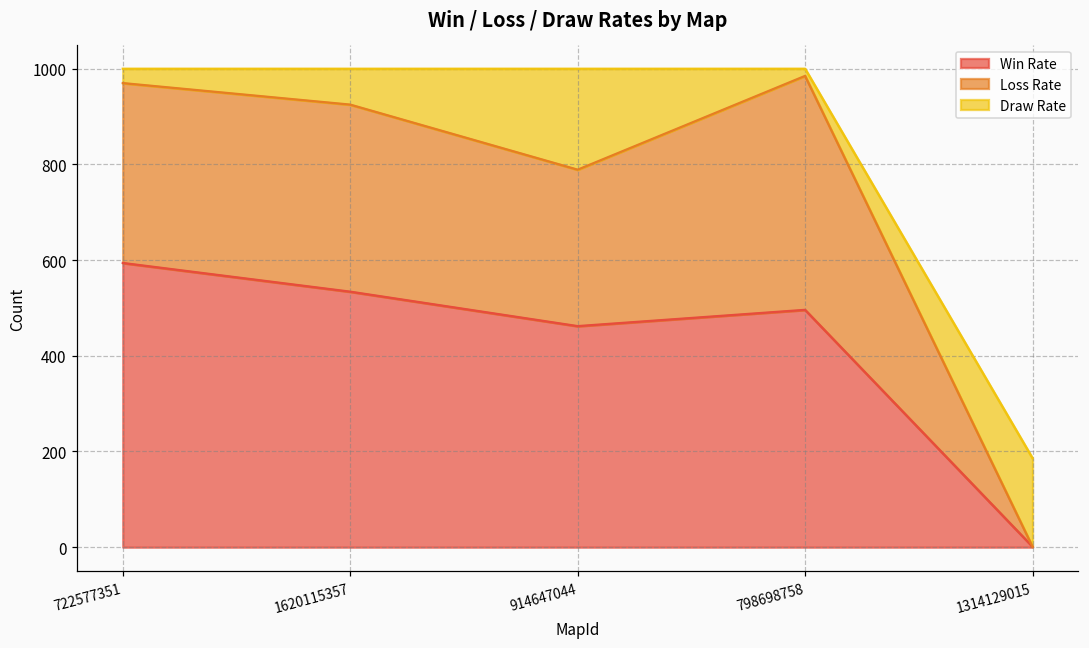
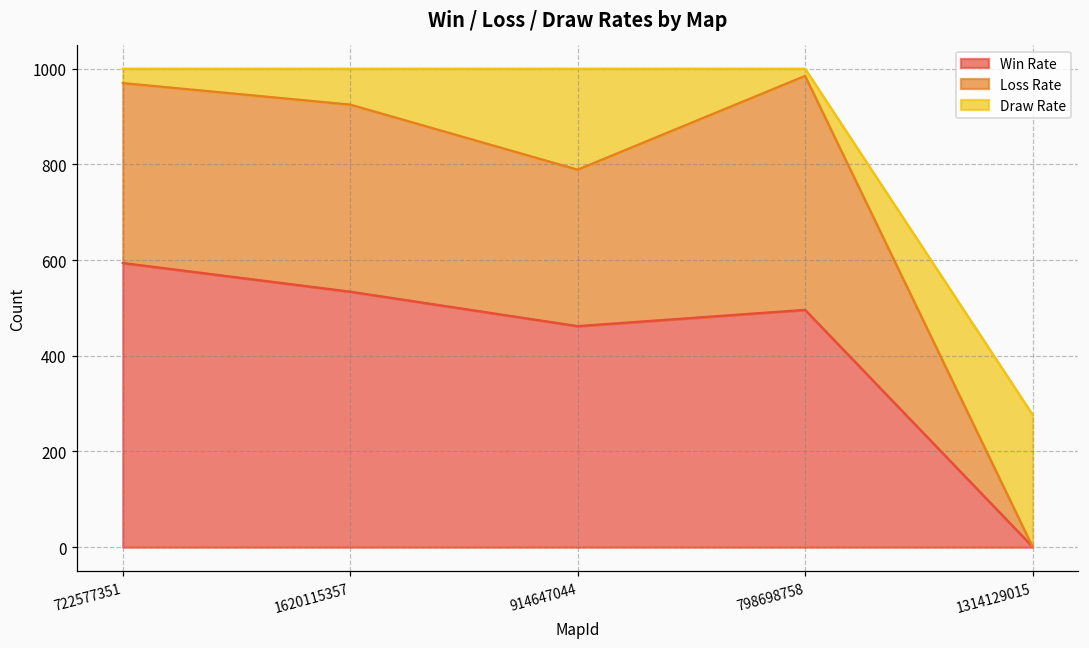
Draw Rate, 1314129015: 190 -> 280
